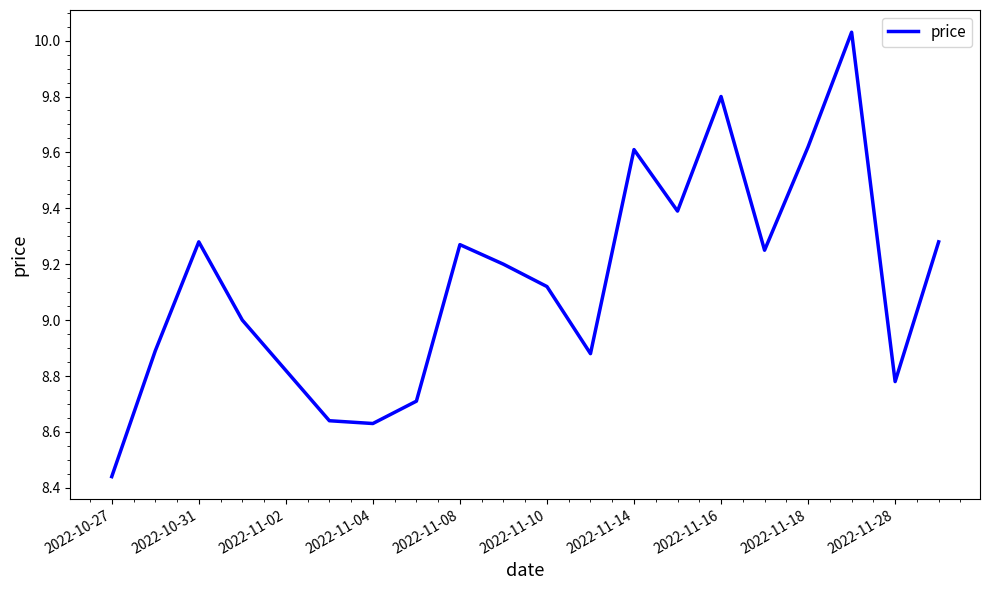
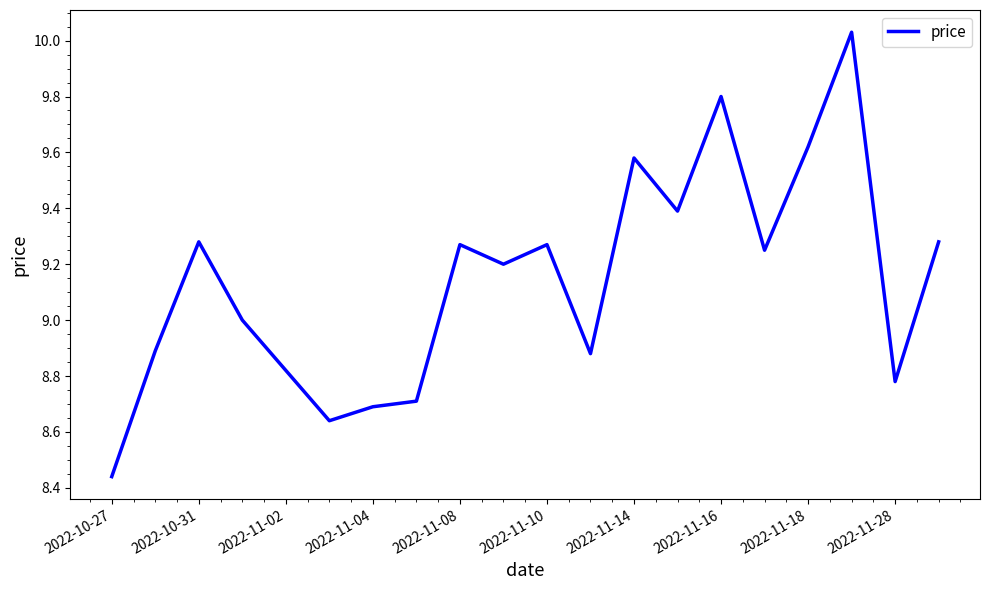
2022-11-04: 8.63 -> 8.69
2022-11-10: 9.12 -> 9.27
2022-11-14: 9.61 -> 9.58
